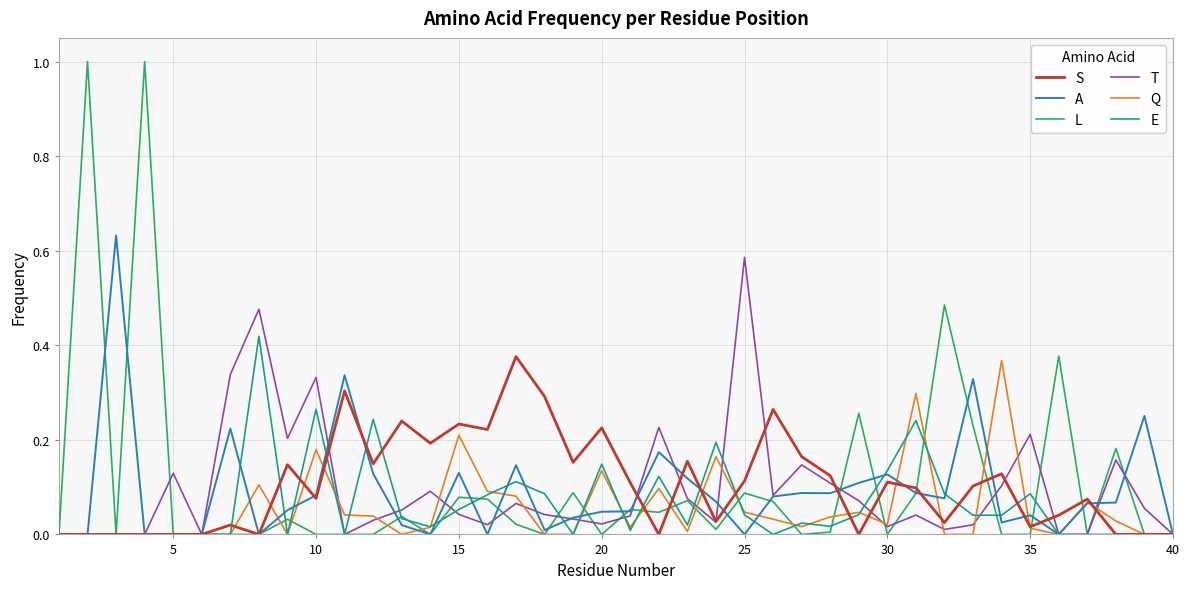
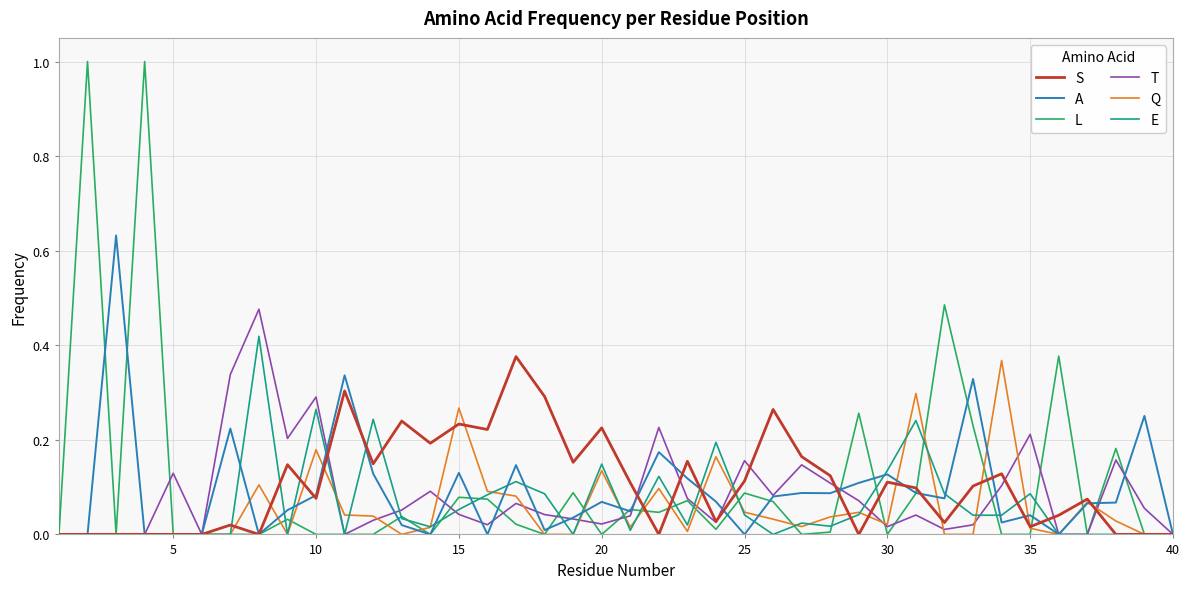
T, 10: 0.33 -> 0.29
Q, 15: 0.21 -> 0.27
A, 20: 0.05 -> 0.07
T, 25: 0.59 -> 0.16
